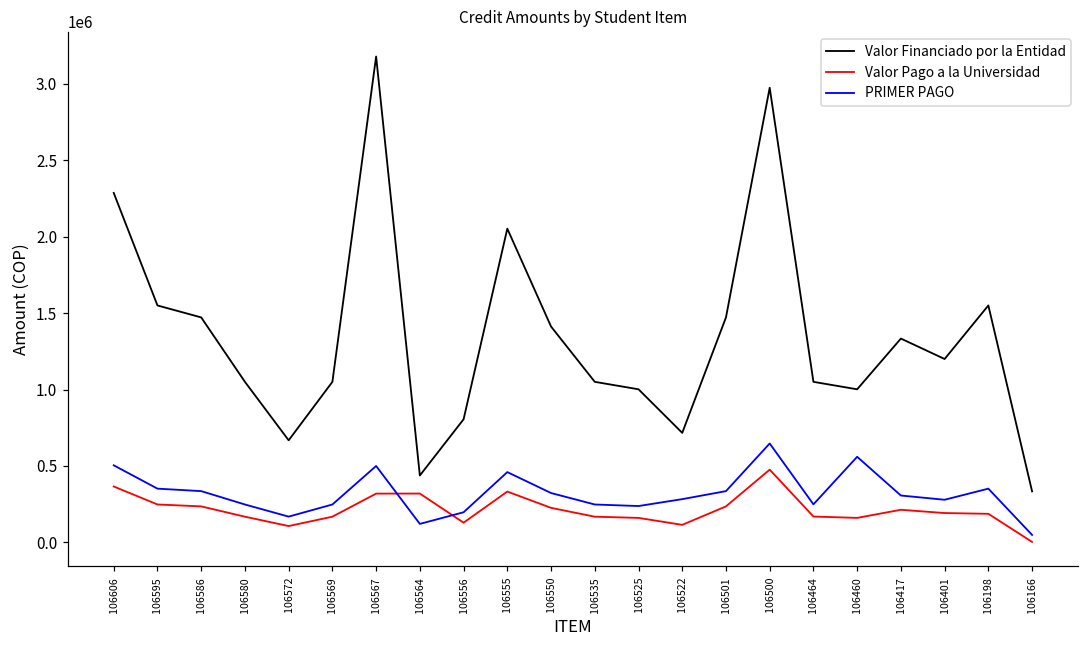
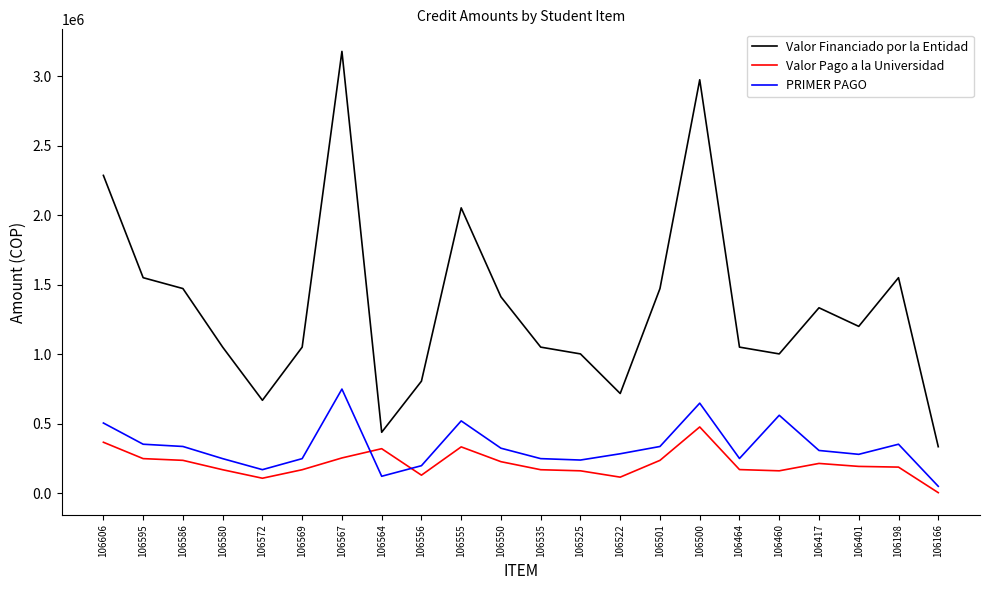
Valor Pago a la Universidad, 106567: 320000 -> 250000
PRIMER PAGO, 106567: 500000 -> 750000
PRIMER PAGO, 106555: 460000 -> 520000
